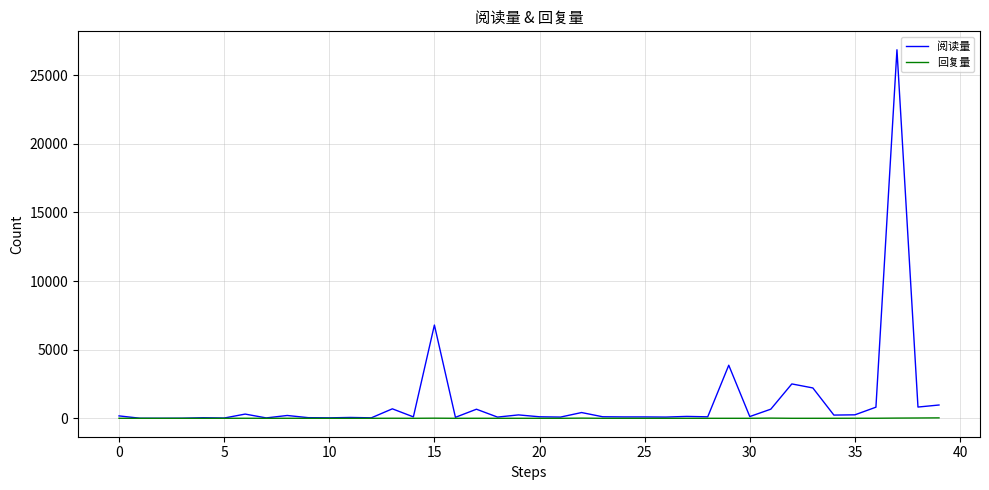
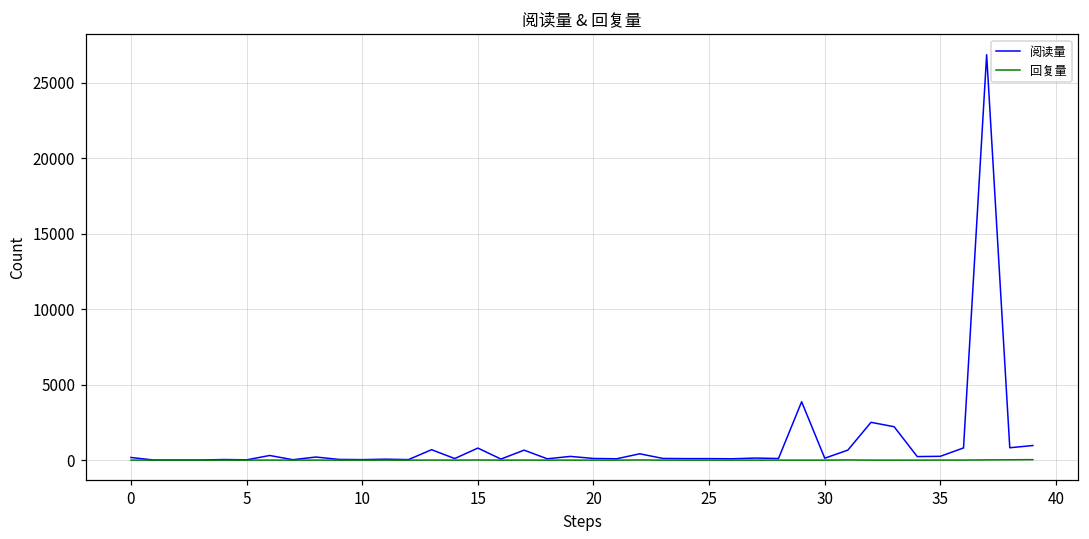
阅读量, 15: 6800 -> 800
